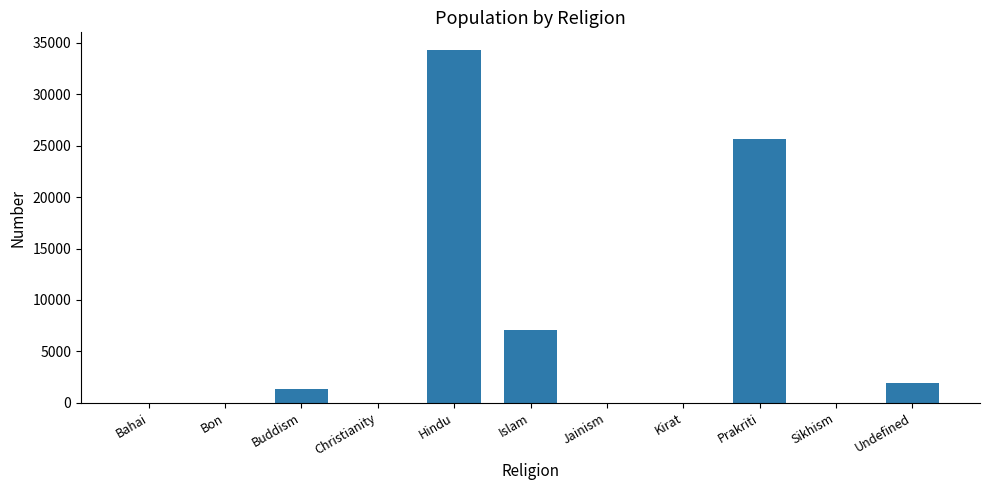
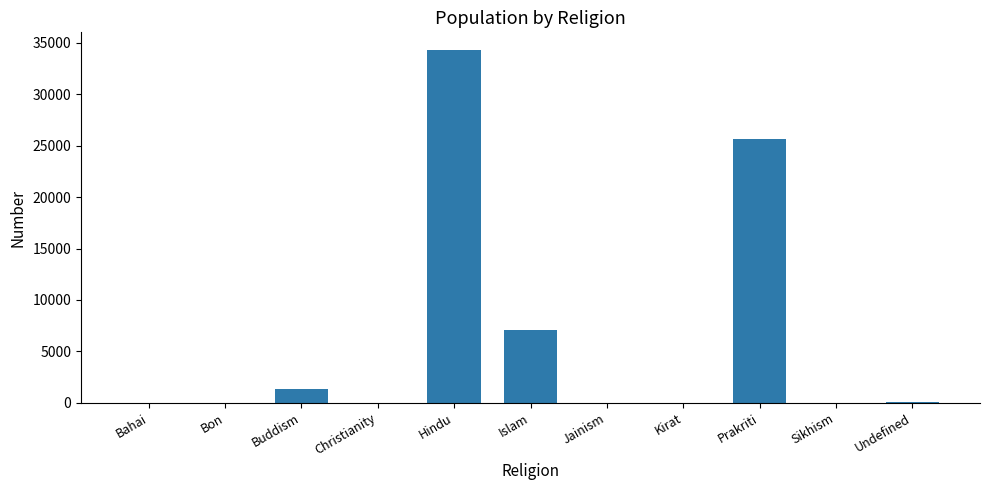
Undefined: 1900 -> 0
